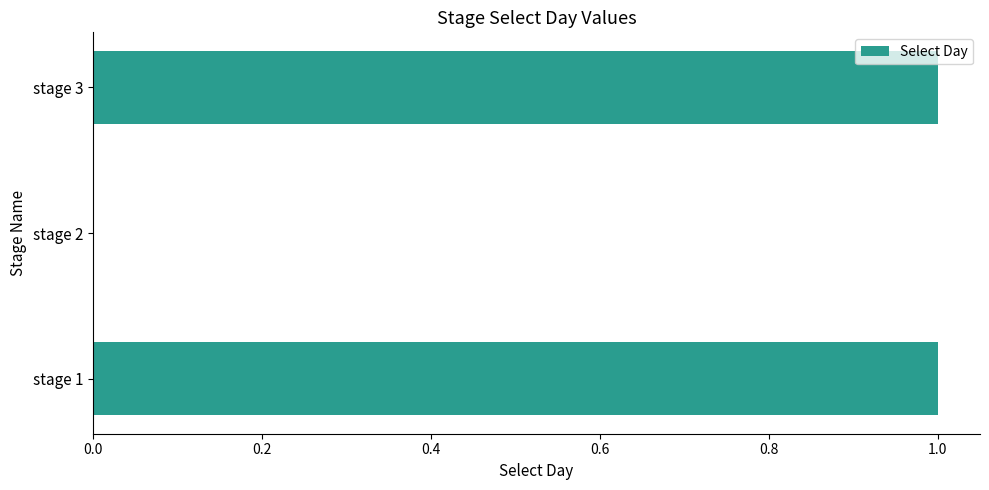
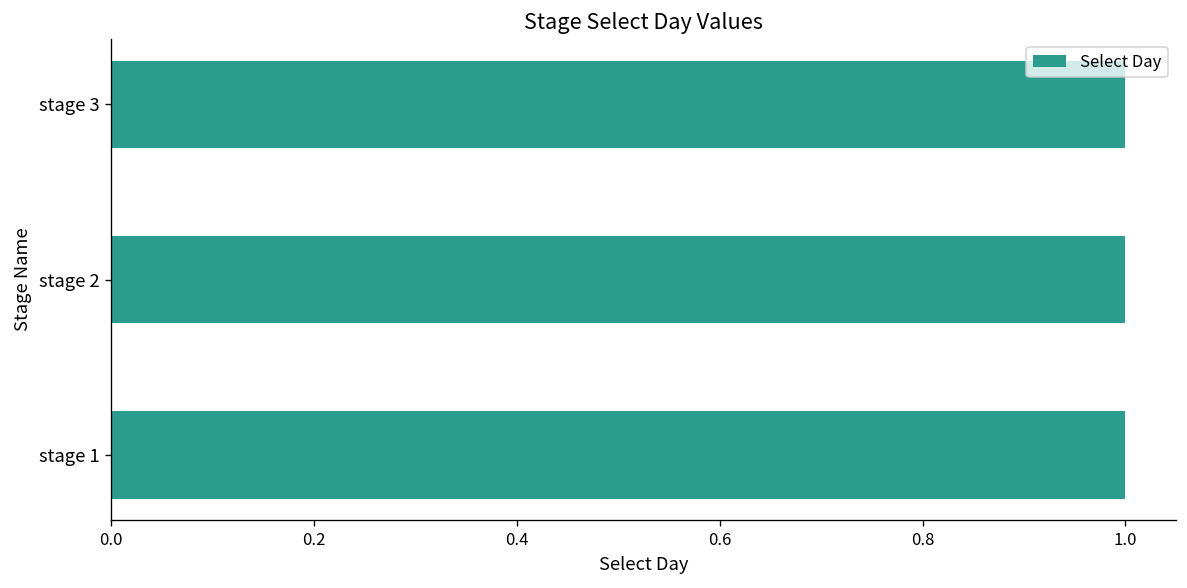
stage 2: 0 -> 1
